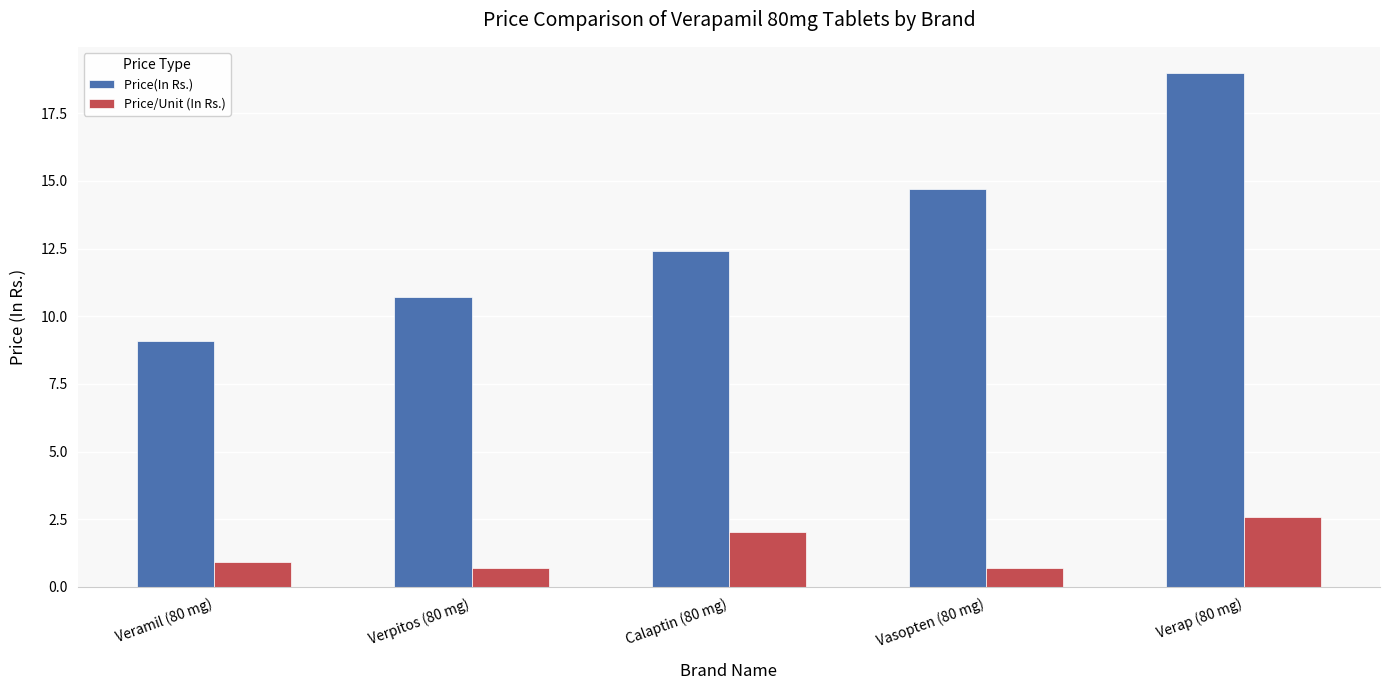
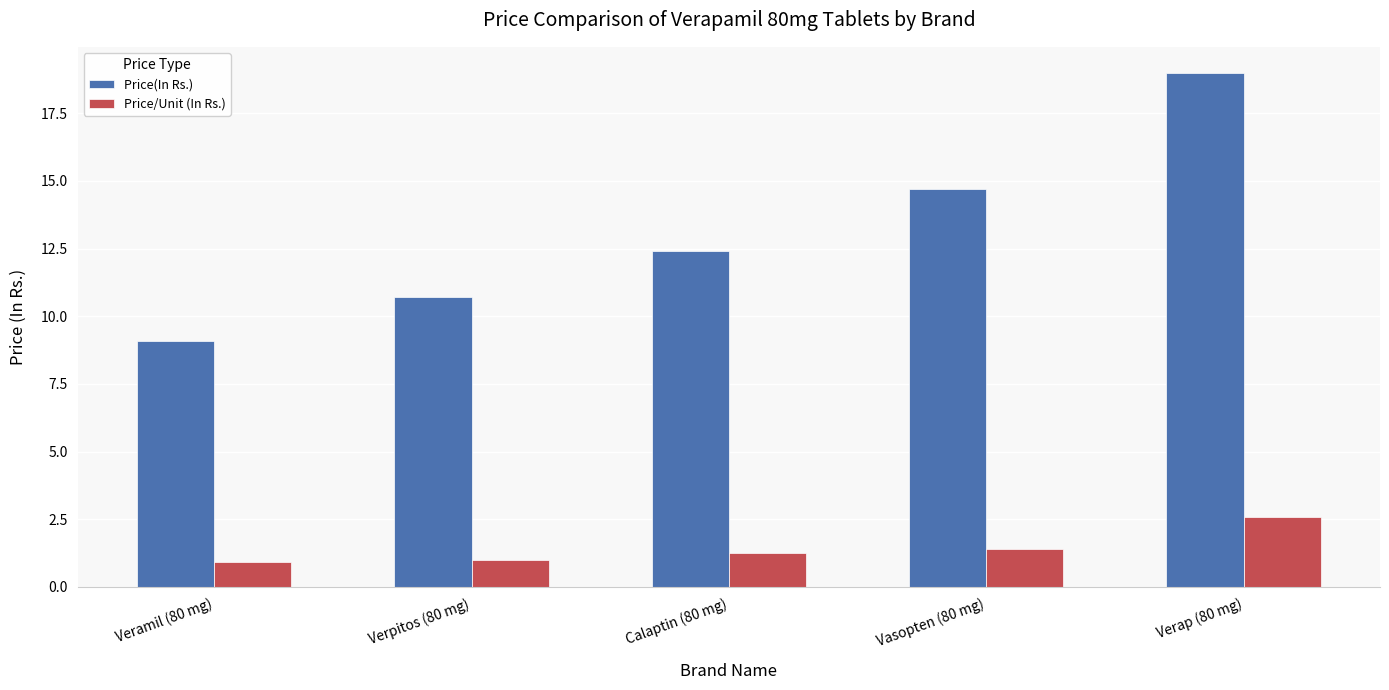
Price/Unit (In Rs.), Verpitos (80 mg): 0.7 -> 1.0
Price/Unit (In Rs.), Calaptin (80 mg): 2.0 -> 1.2
Price/Unit (In Rs.), Vasopten (80 mg): 0.7 -> 1.4
